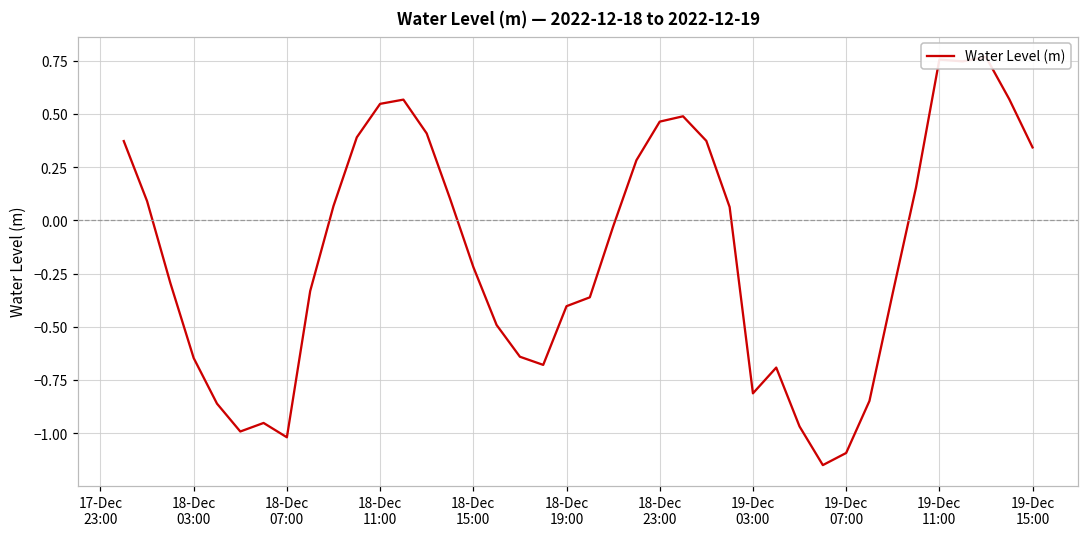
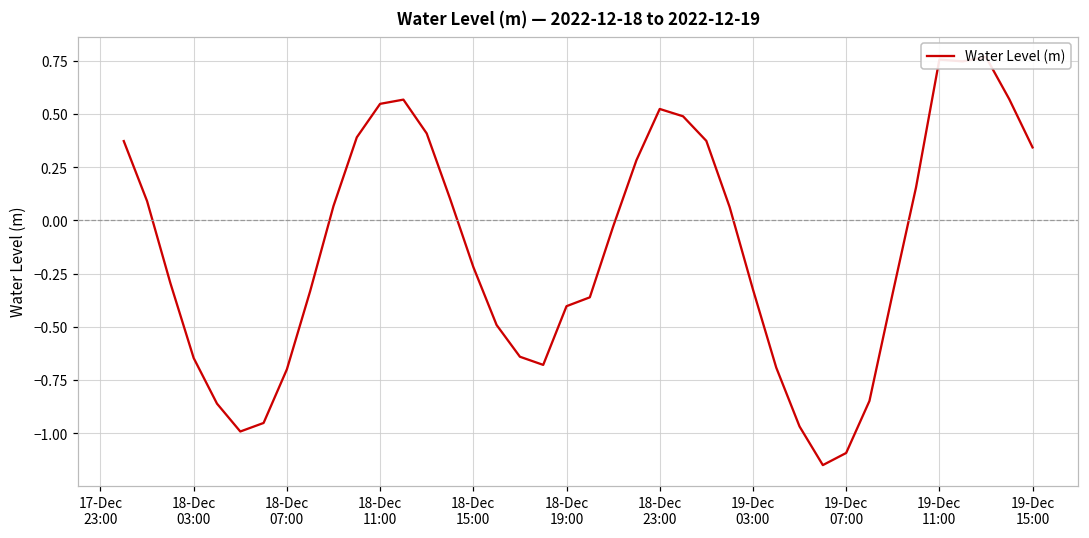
18-Dec 07:00: -1.02 -> -0.70
18-Dec 23:00: 0.46 -> 0.52
19-Dec 03:00: -0.81 -> -0.32
